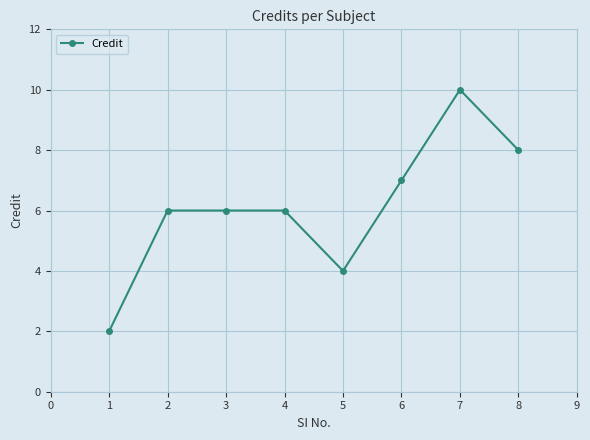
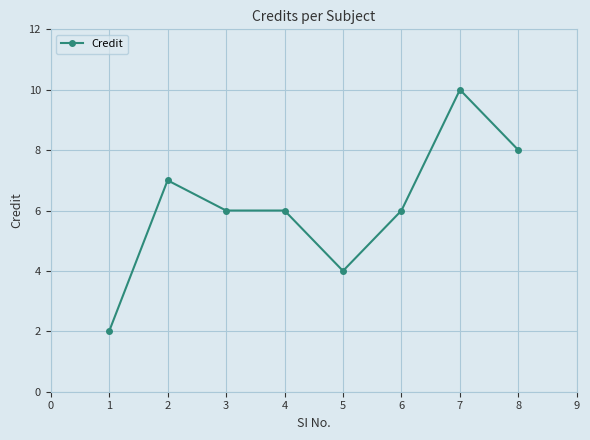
2: 6 -> 7
6: 7 -> 6
